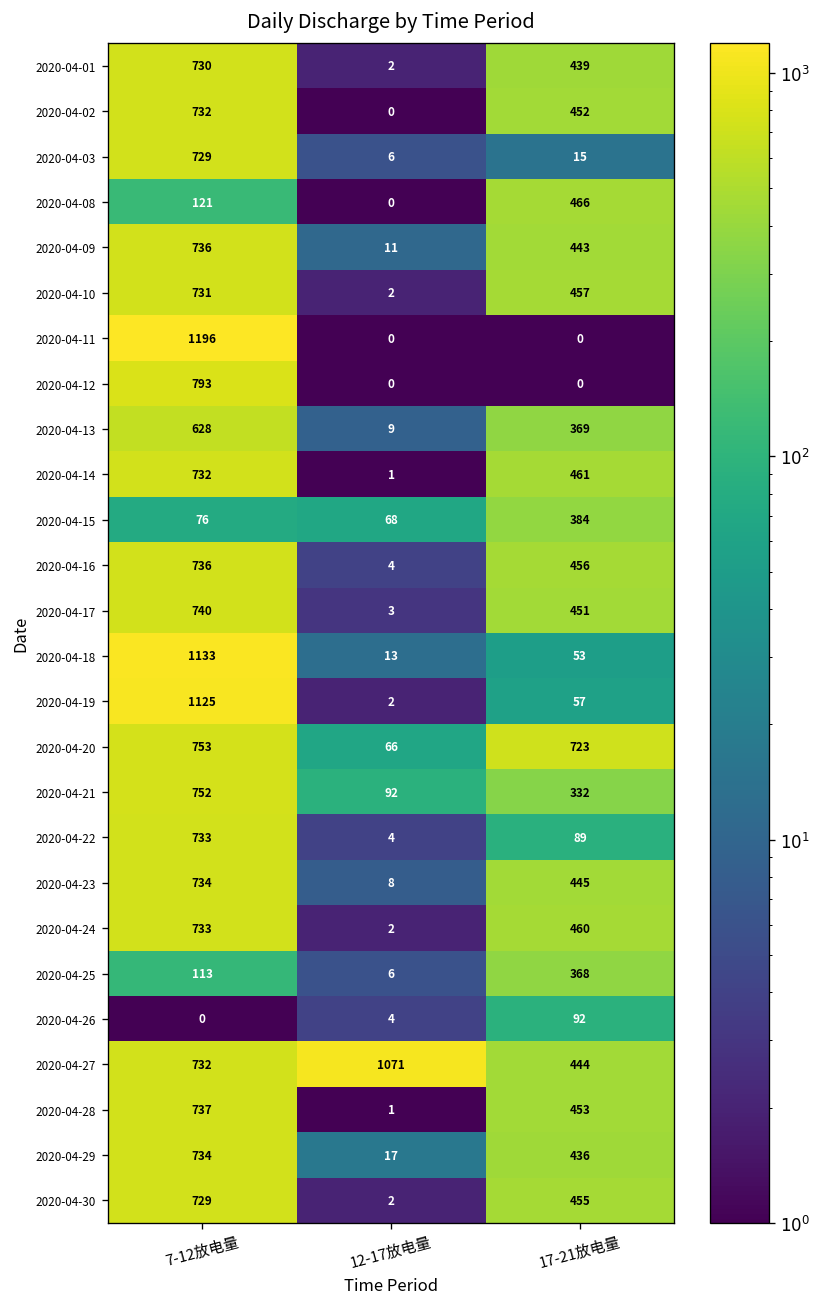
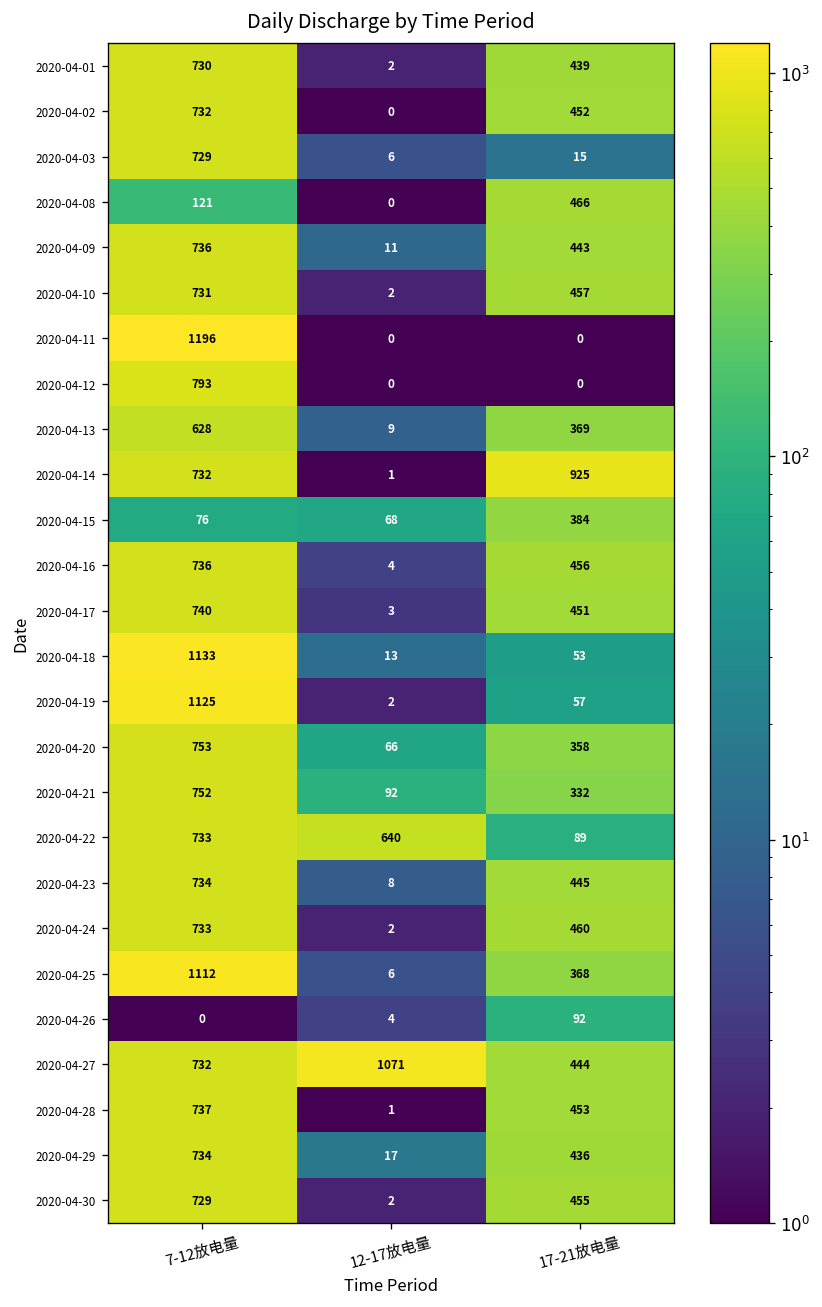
2020-04-14, 17-21放电量: 461 -> 925
2020-04-20, 17-21放电量: 723 -> 358
2020-04-22, 12-17放电量: 4 -> 640
2020-04-25, 7-12放电量: 113 -> 1112
